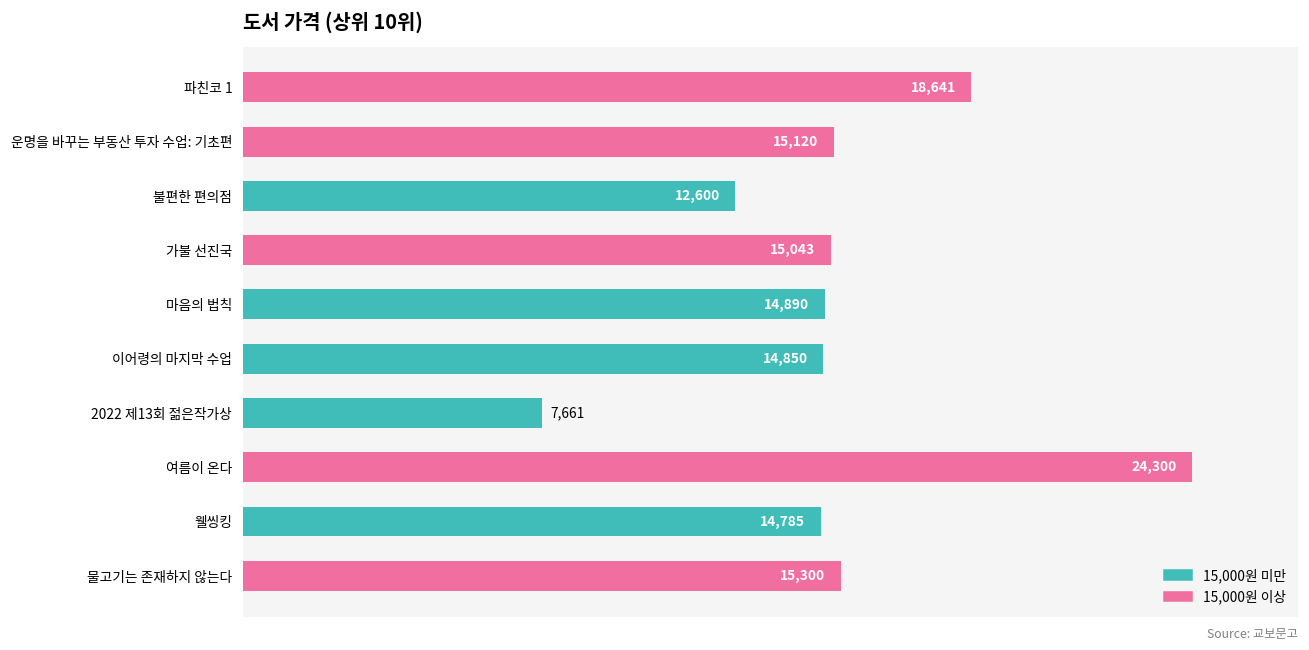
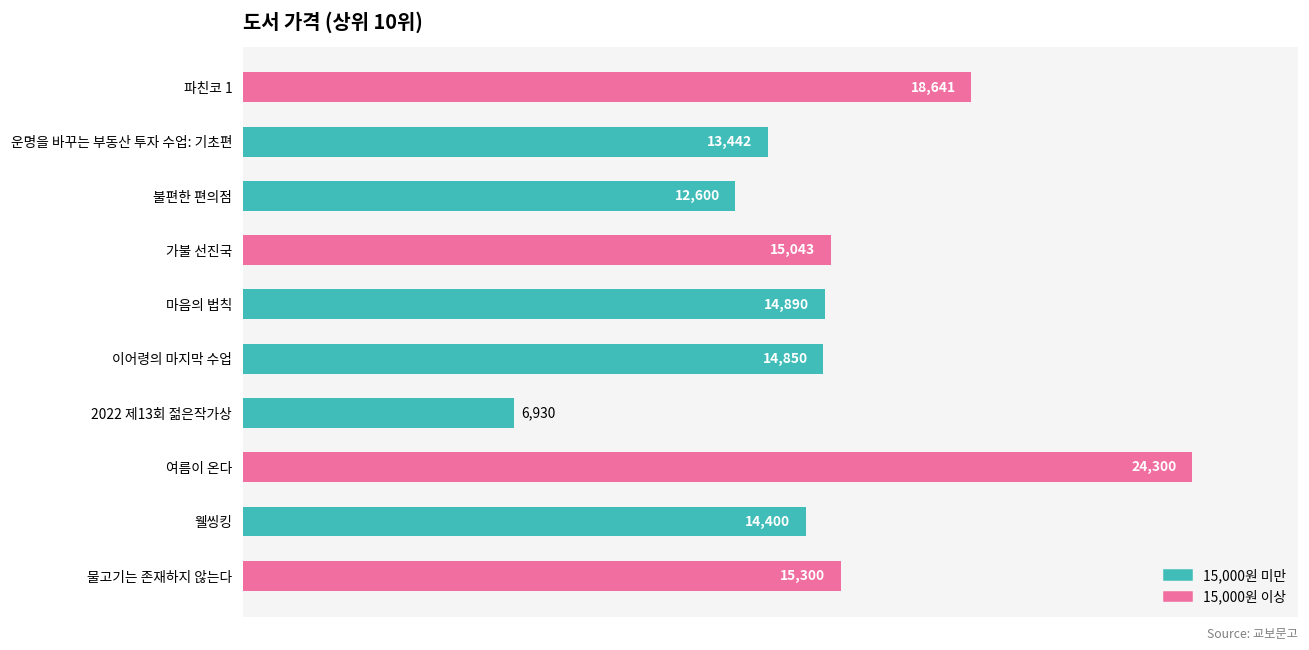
운명을 바꾸는 부동산 투자 수업: 기초편: 15,120 -> 13,442
2022 제13회 젊은작가상: 7,661 -> 6,930
웰씽킹: 14,785 -> 14,400
